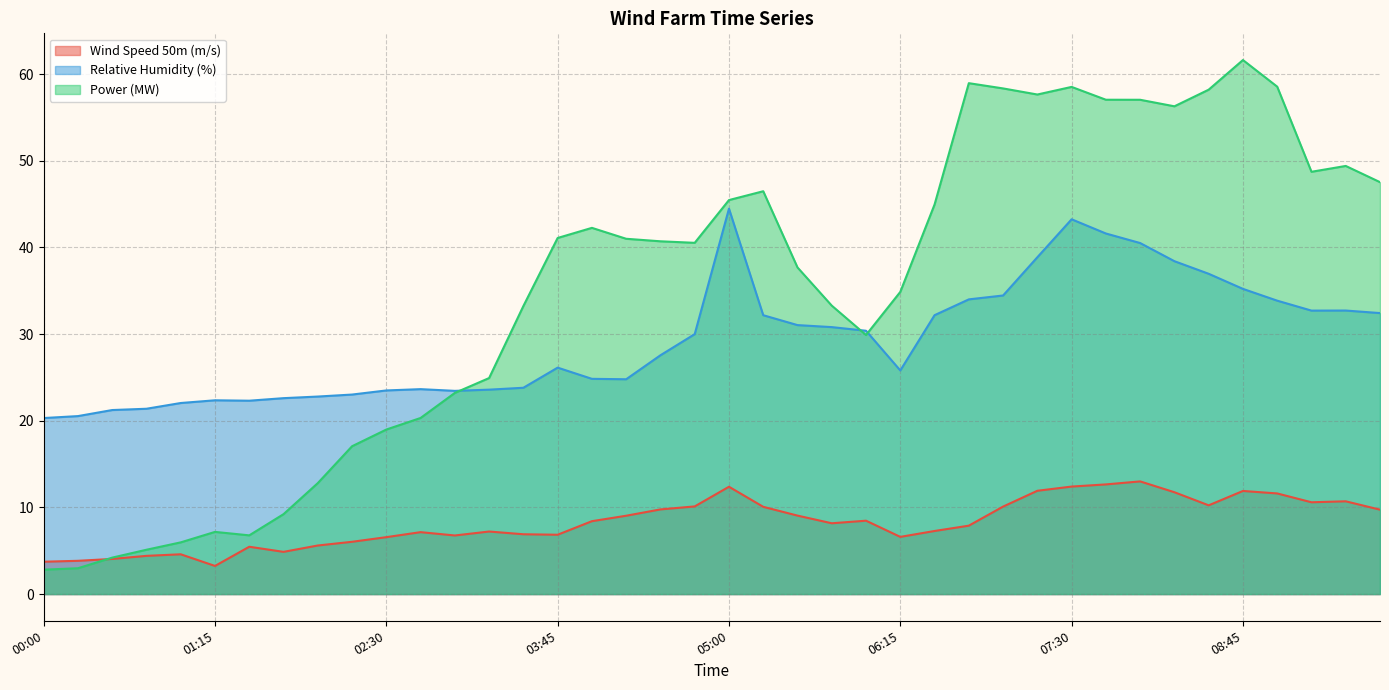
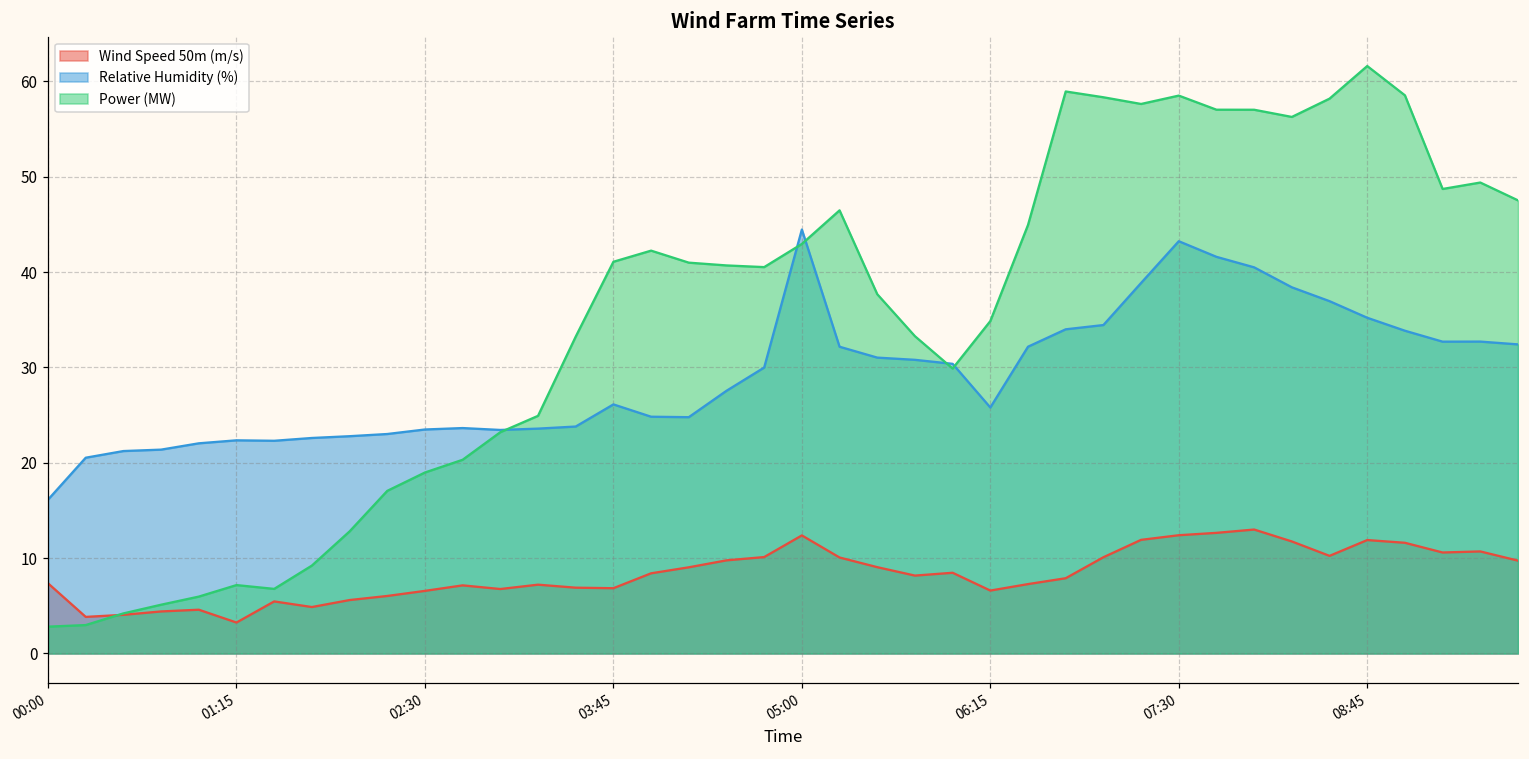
Wind Speed 50m (m/s), 00:00: 4 -> 7
Relative Humidity (%), 00:00: 20 -> 16
Power (MW), 05:00: 45 -> 43
